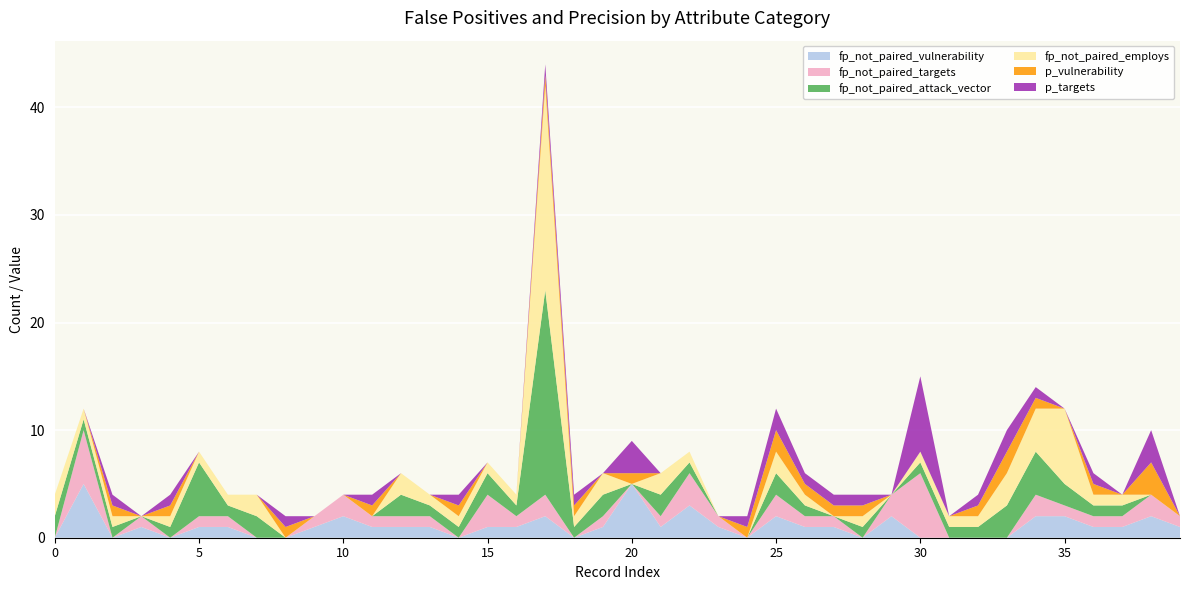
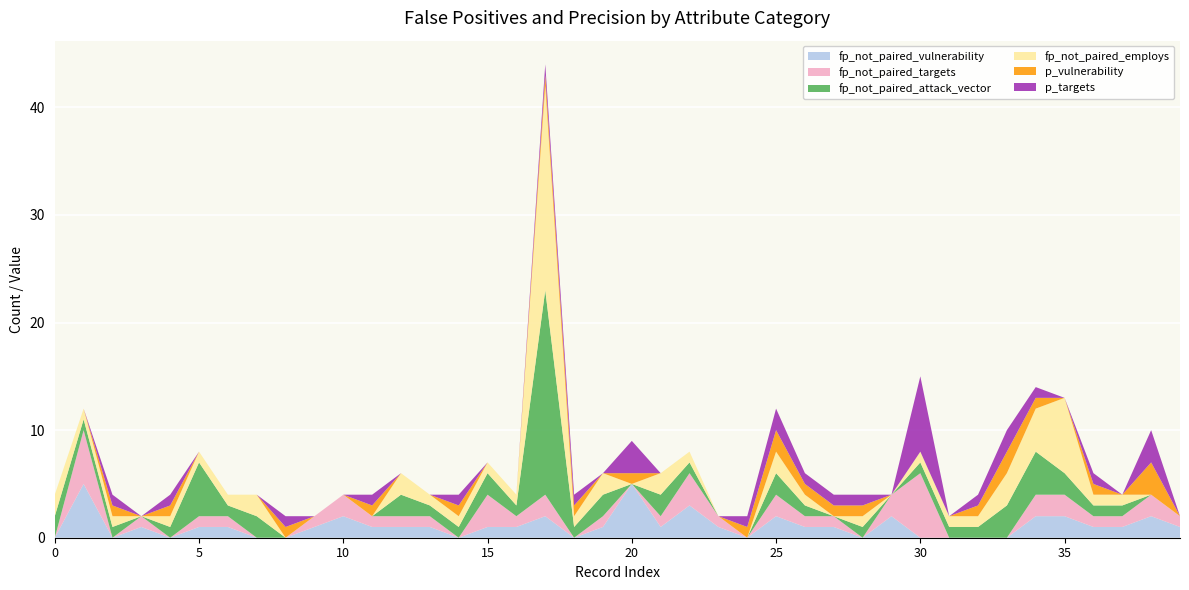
fp_not_paired_targets, 35: 1 -> 2
